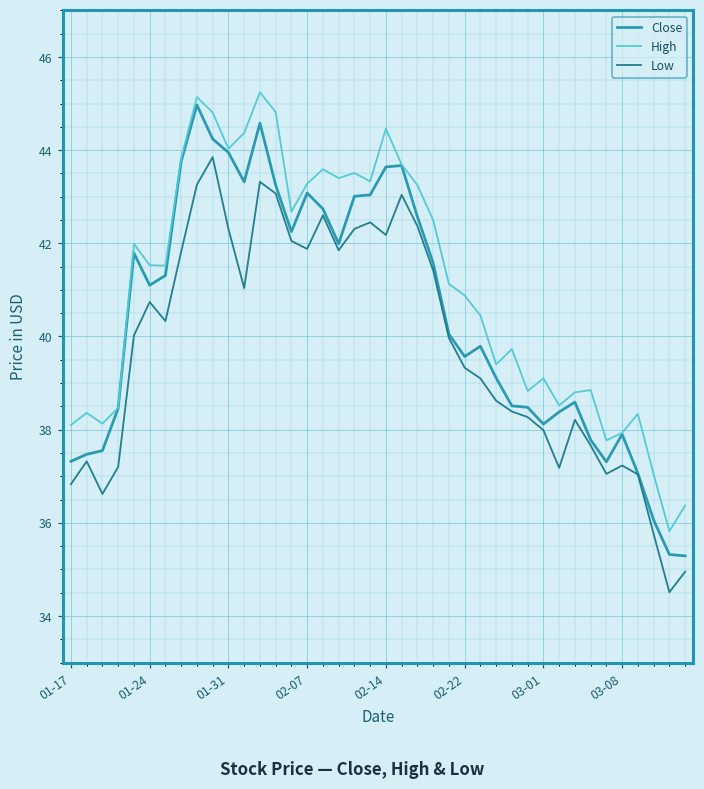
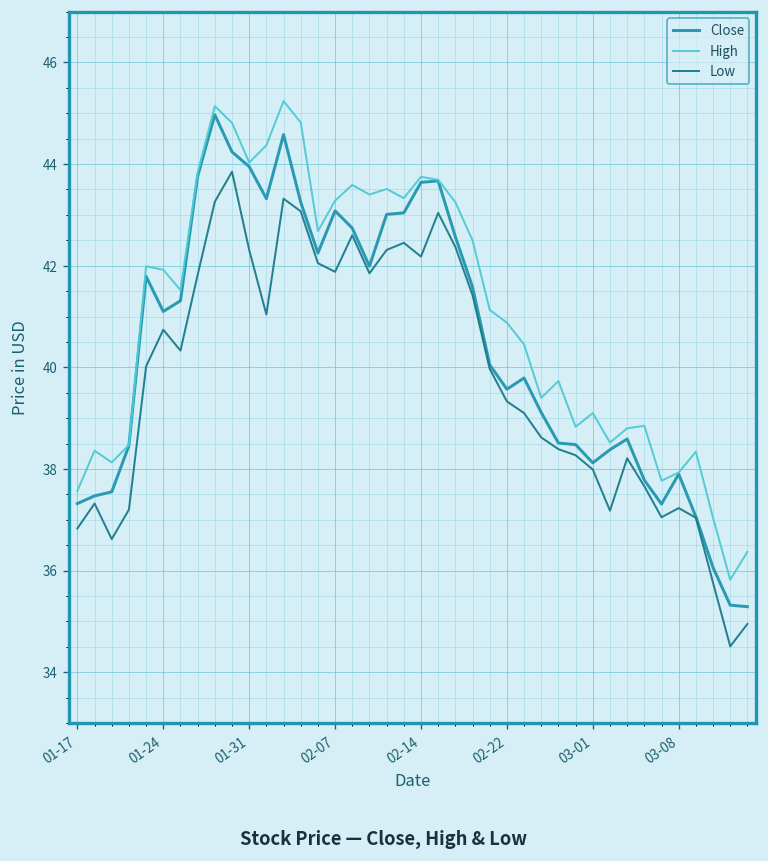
High, 01-17: 38.1 -> 37.6
High, 01-24: 41.5 -> 41.9
High, 02-14: 44.5 -> 43.8
